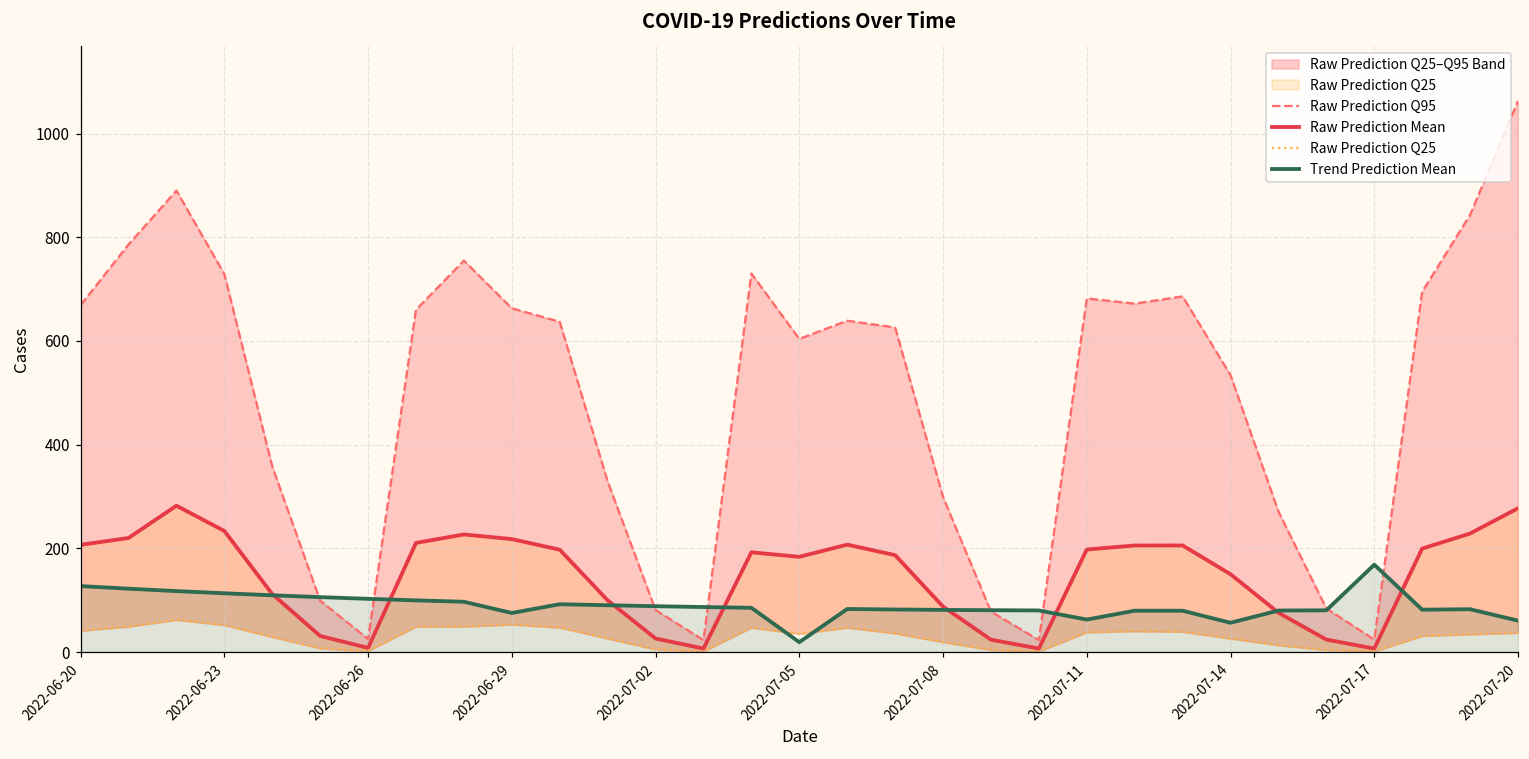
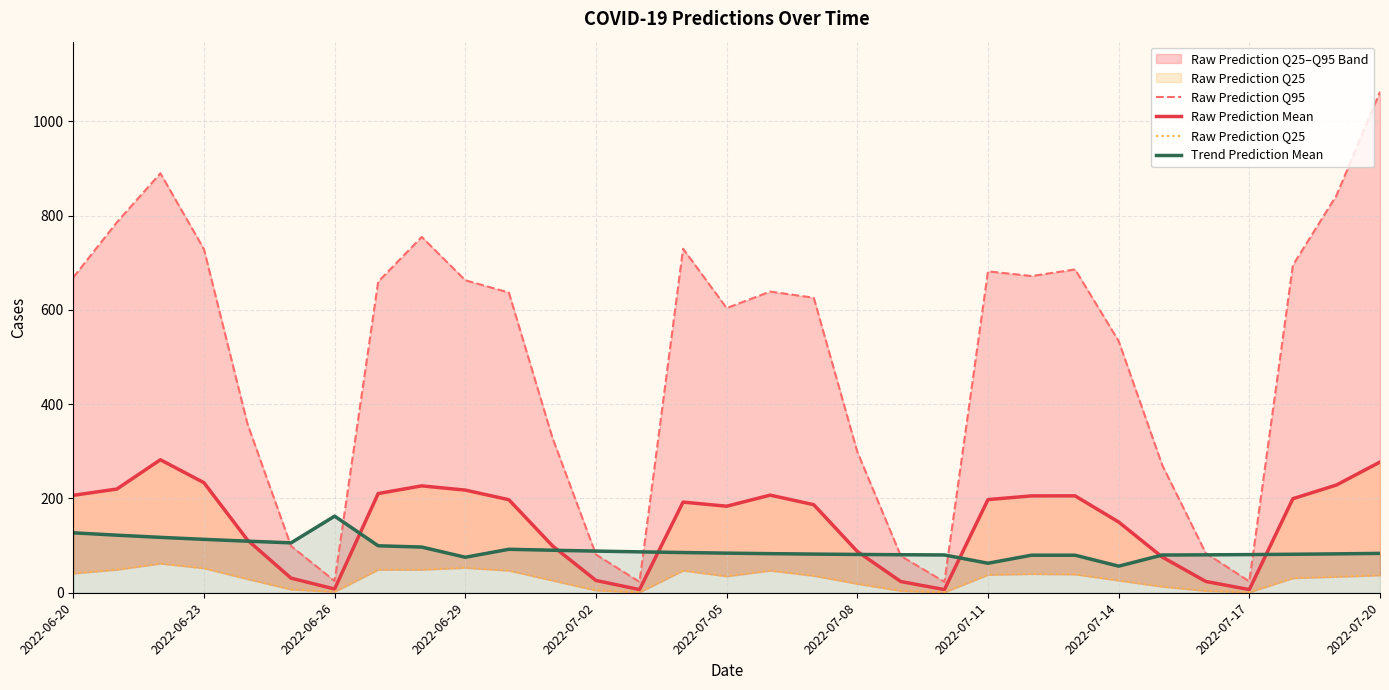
Trend Prediction Mean, 2022-06-26: 100 -> 160
Trend Prediction Mean, 2022-07-05: 20 -> 80
Trend Prediction Mean, 2022-07-17: 170 -> 80
Trend Prediction Mean, 2022-07-20: 60 -> 80
